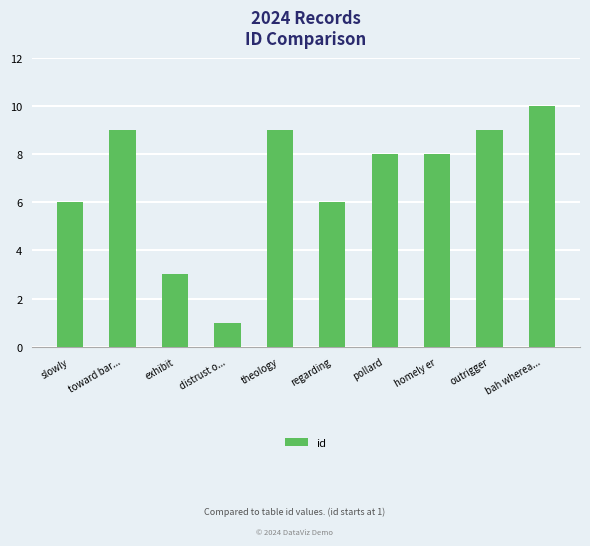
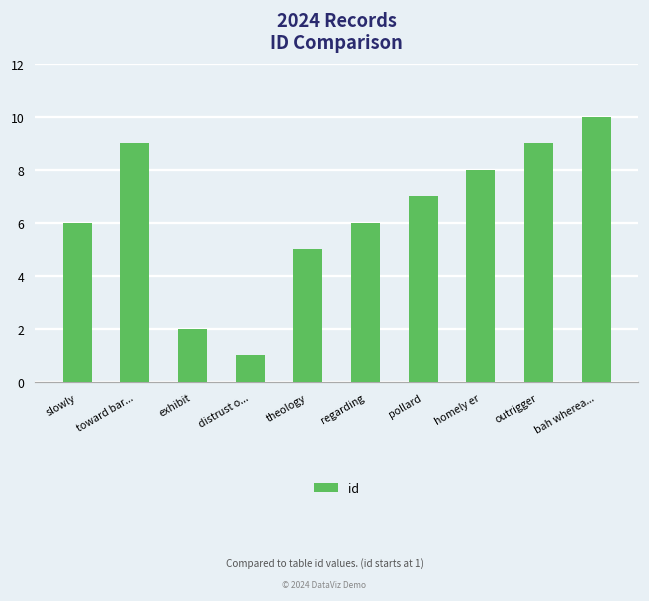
exhibit: 3 -> 2
theology: 9 -> 5
pollard: 8 -> 7
